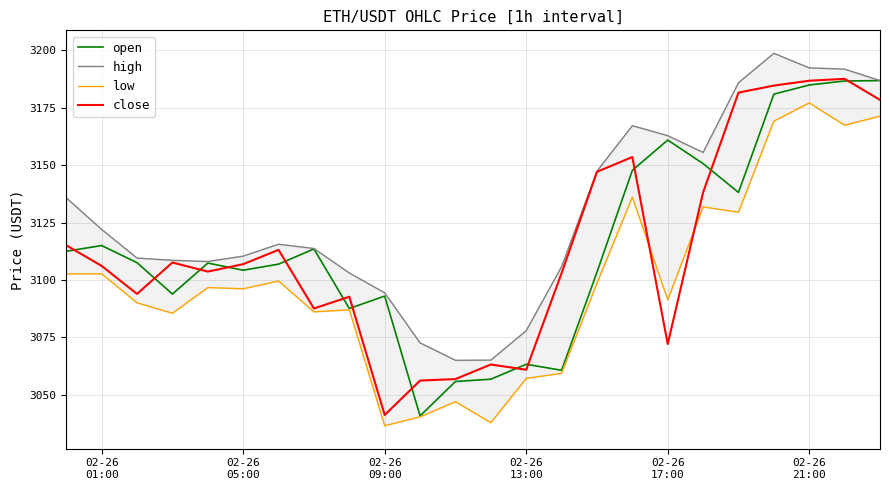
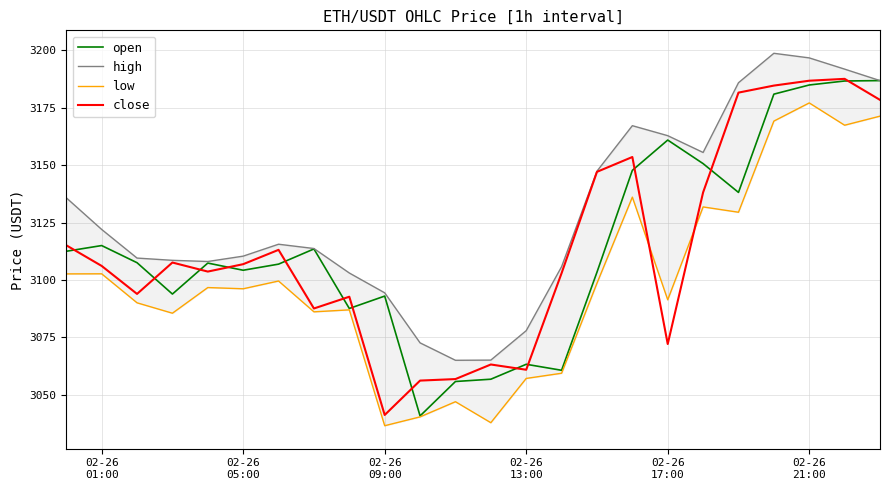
high, 02-26 21:00: 3192 -> 3197
